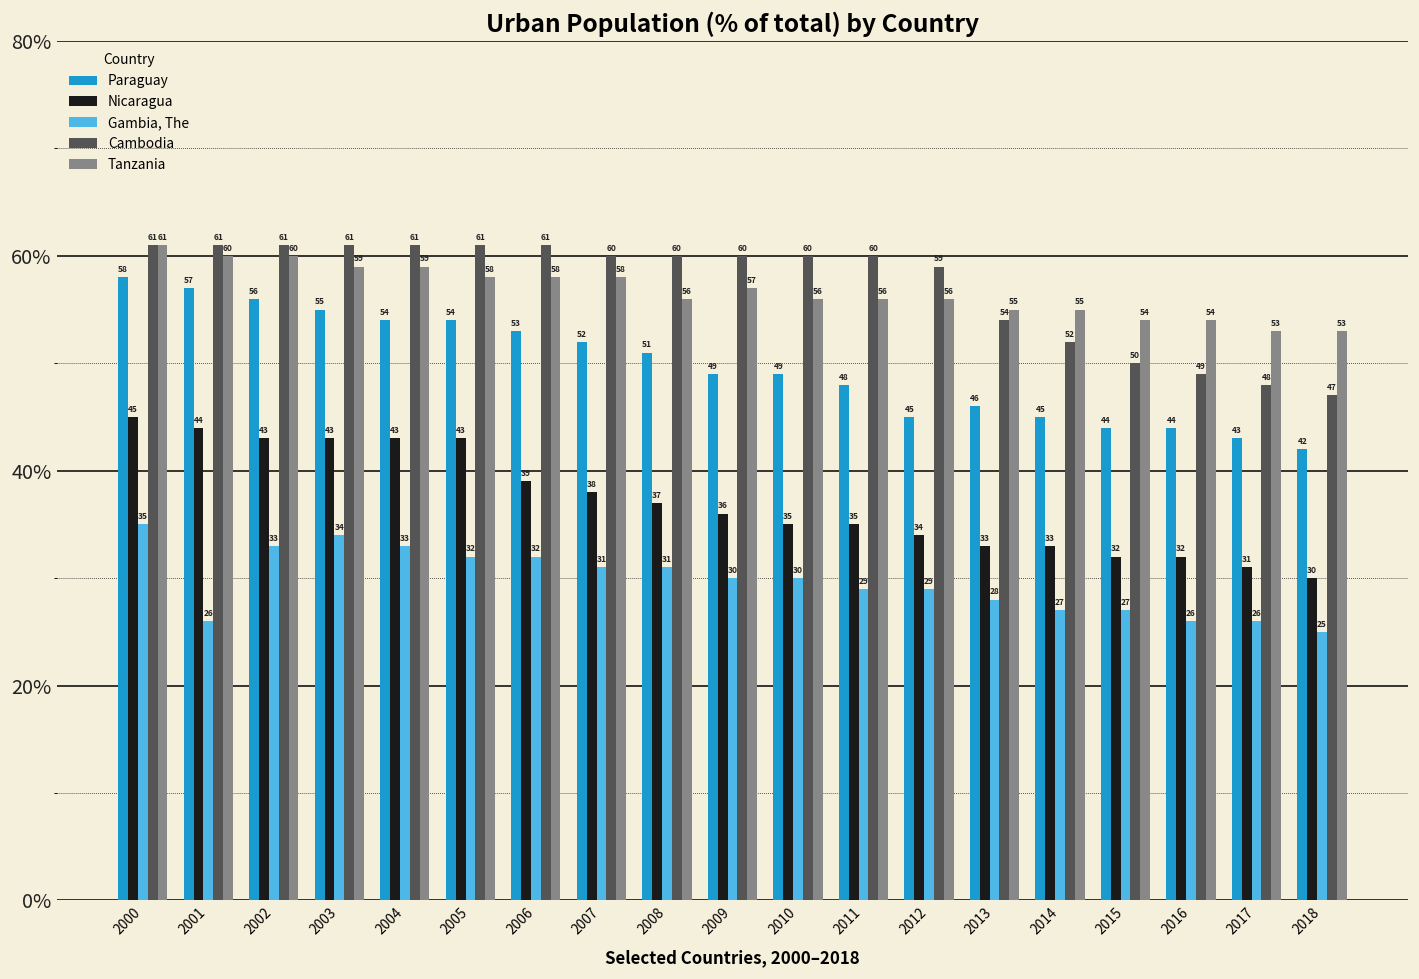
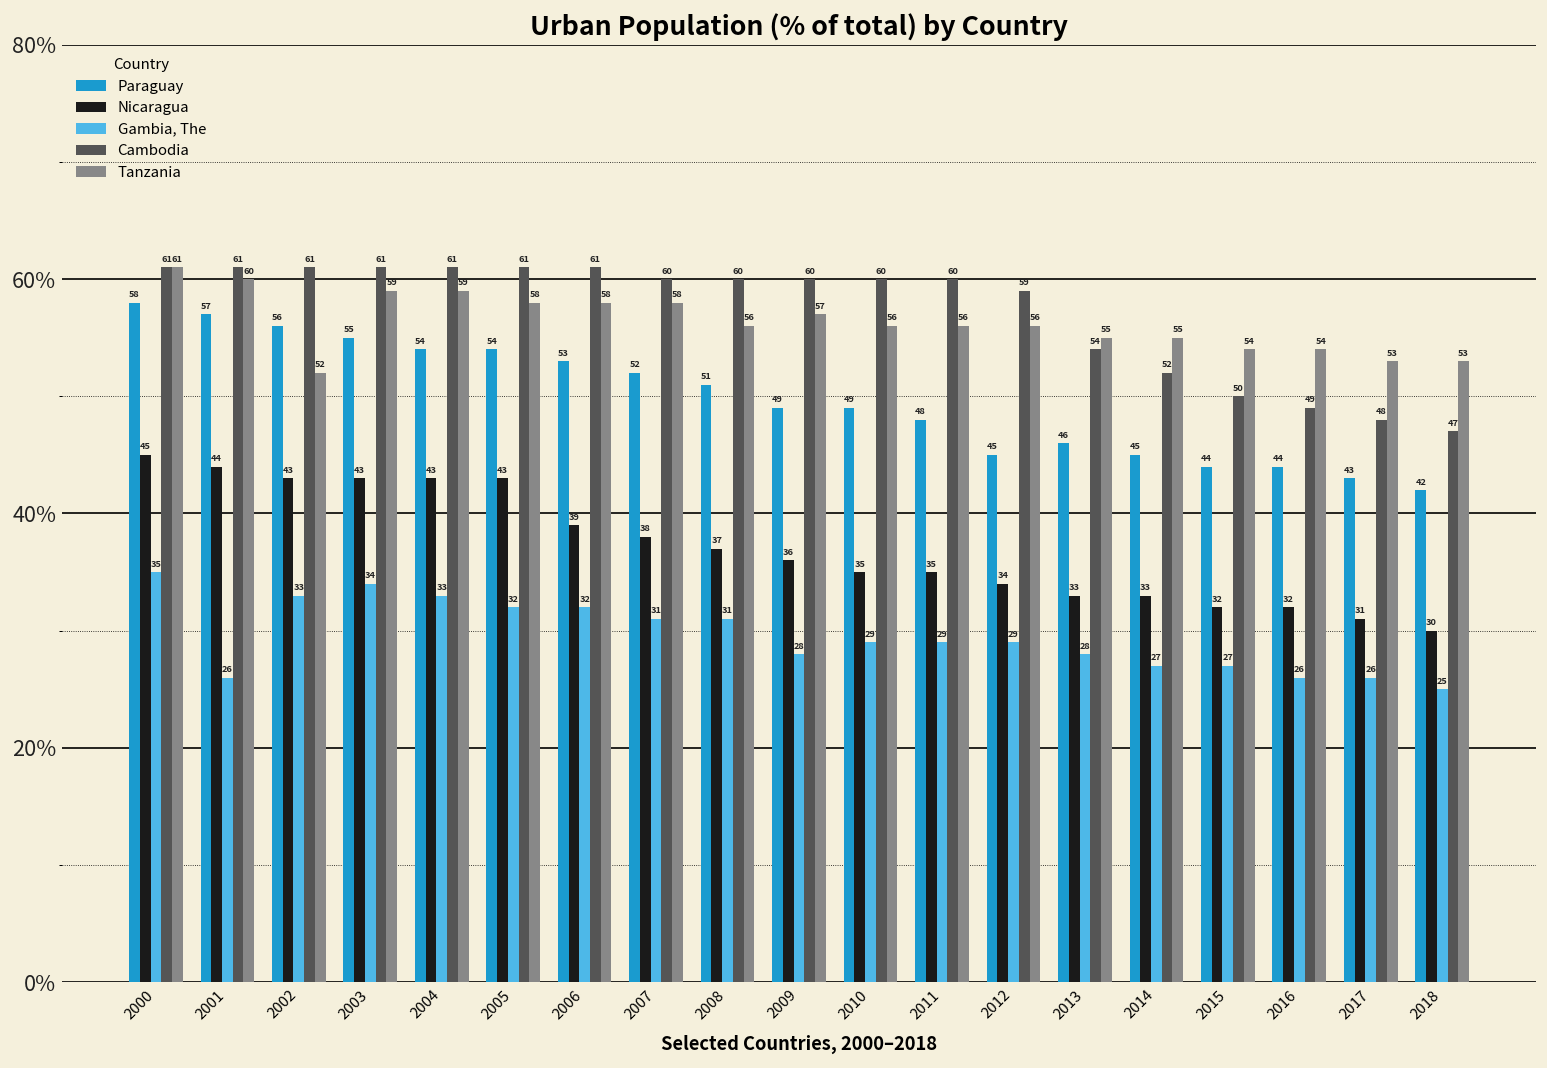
Tanzania, 2002: 60 -> 52
Gambia, The, 2009: 30 -> 28
Gambia, The, 2010: 30 -> 29
